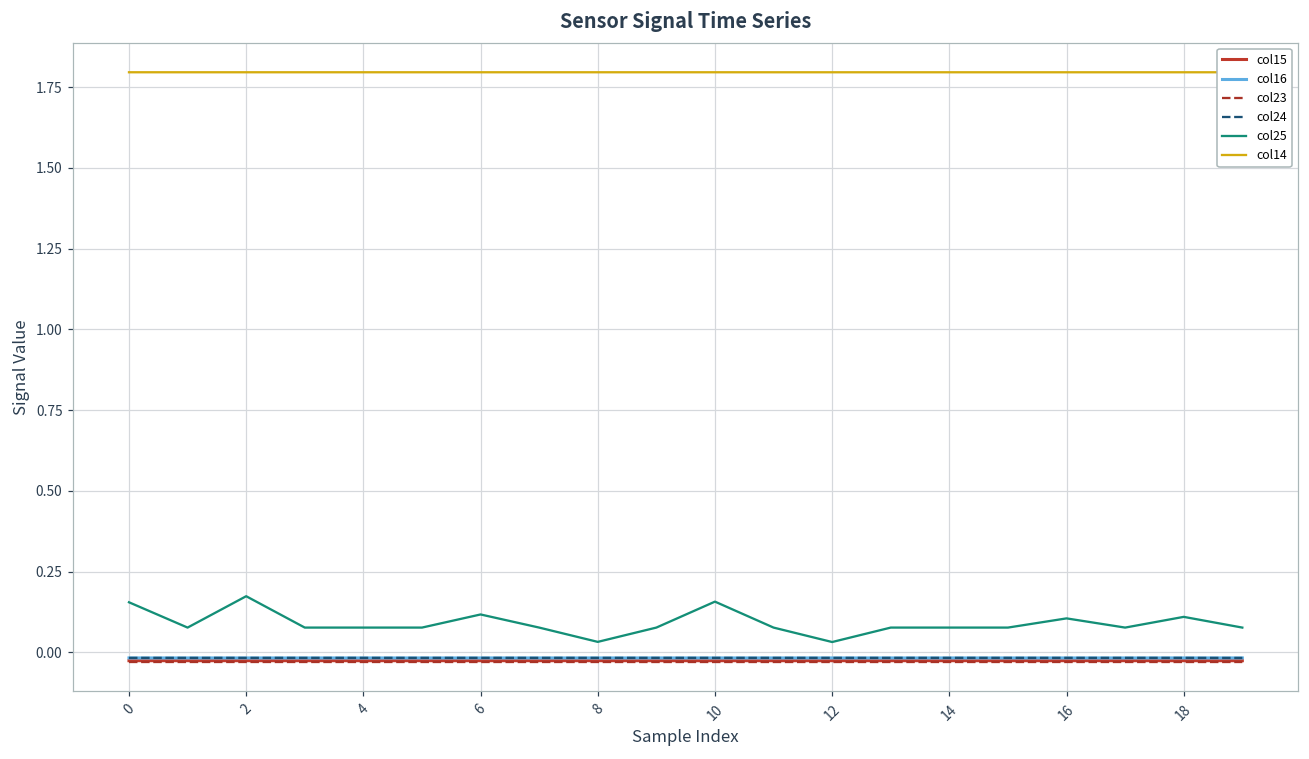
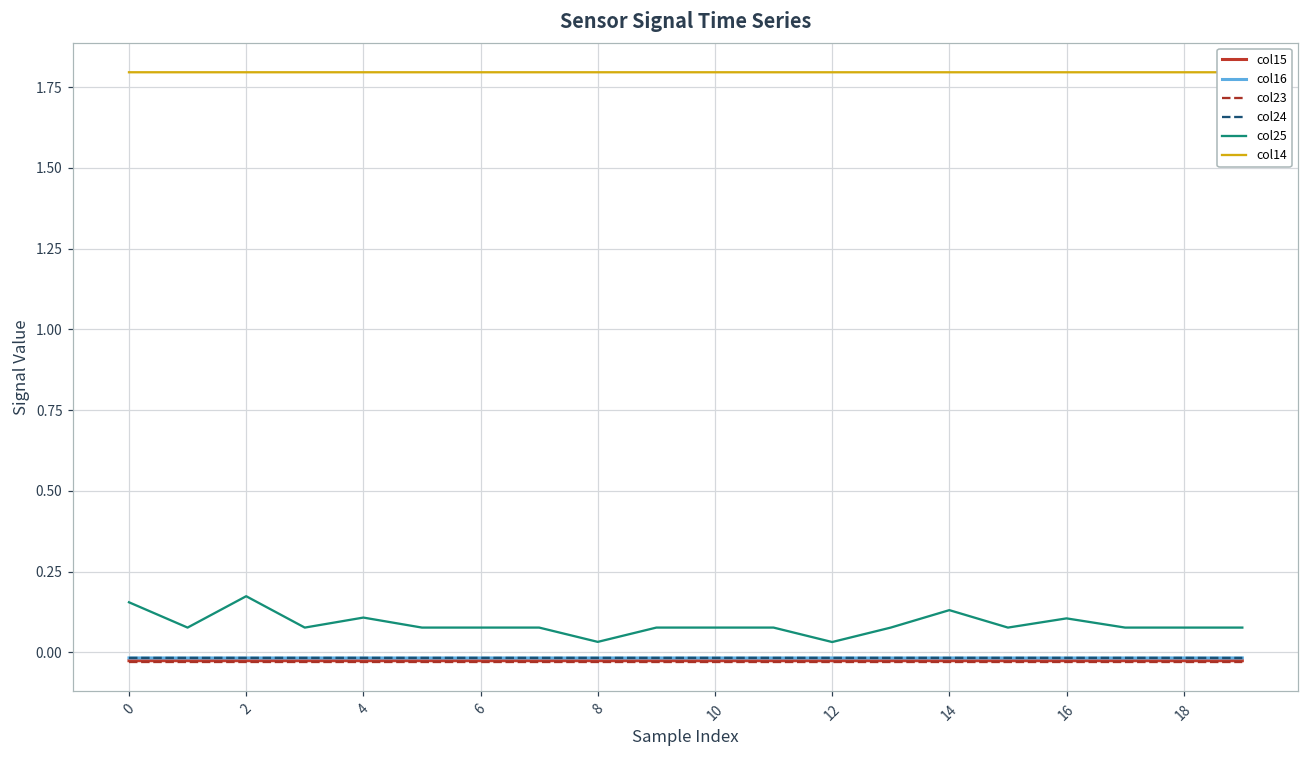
col25, 4: 0.08 -> 0.11
col25, 6: 0.12 -> 0.08
col25, 10: 0.16 -> 0.08
col25, 14: 0.08 -> 0.13
col25, 18: 0.11 -> 0.08
